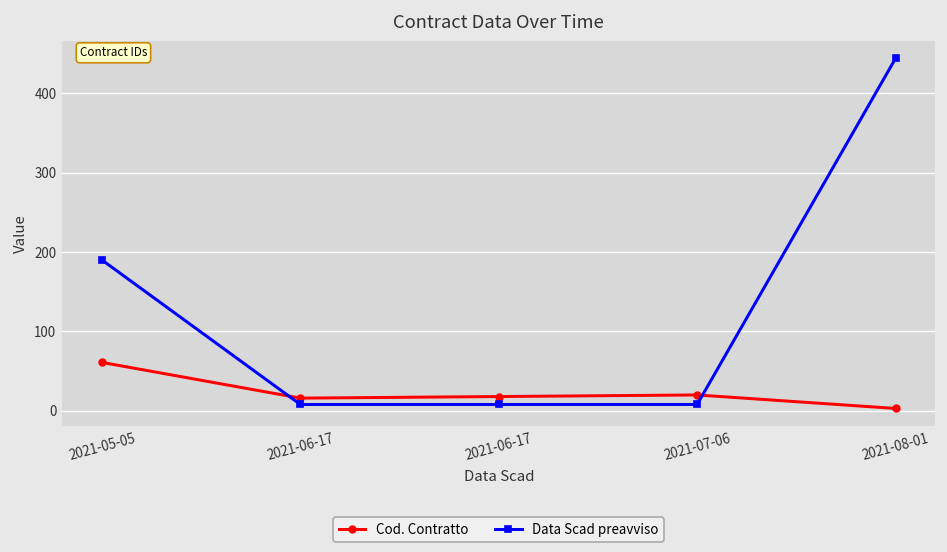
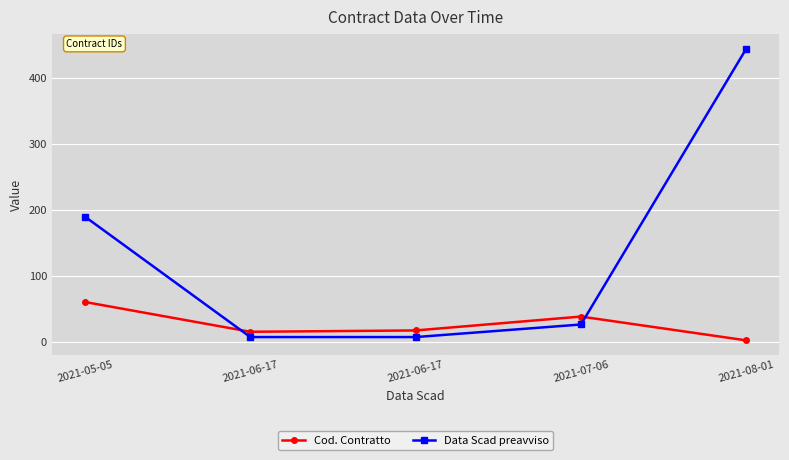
Cod. Contratto, 2021-07-06: 20 -> 40
Data Scad preavviso, 2021-07-06: 10 -> 30
